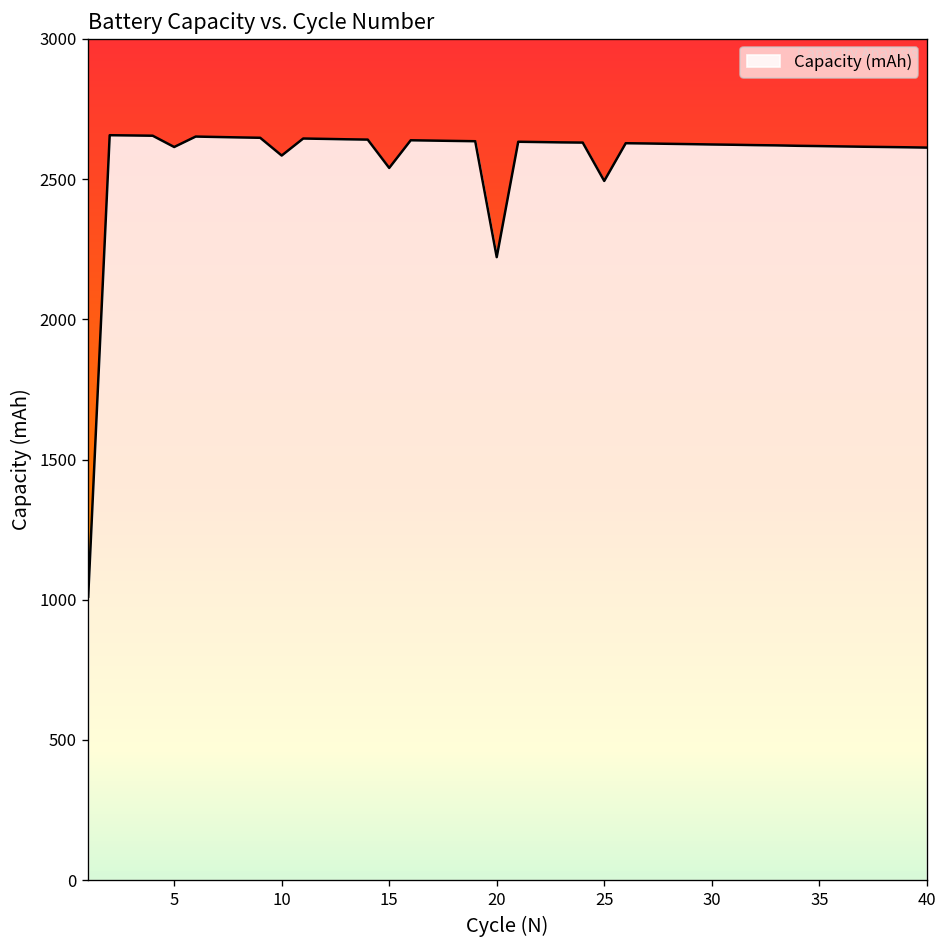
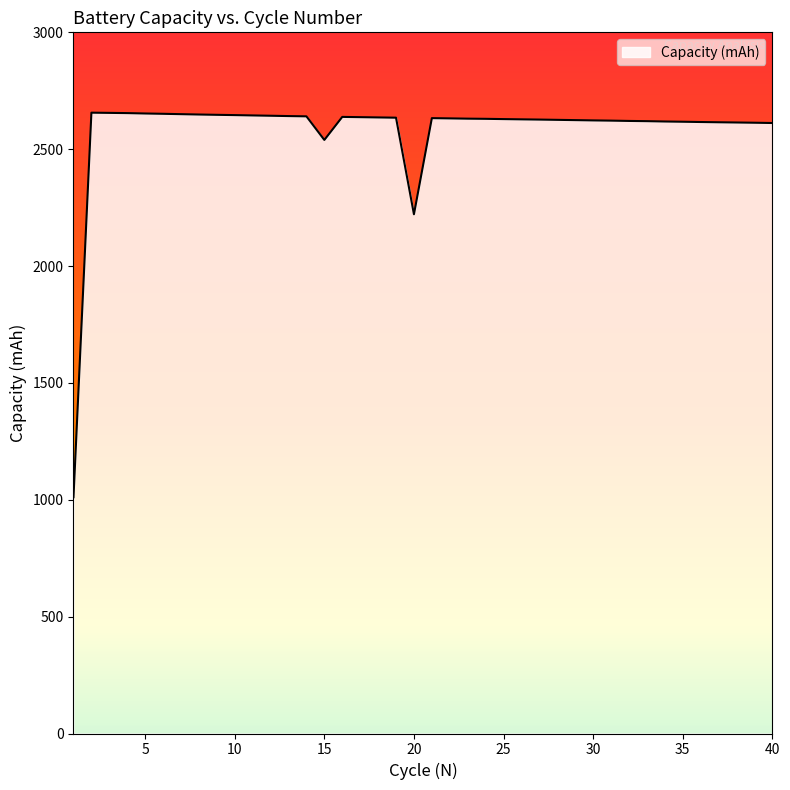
5: 2610 -> 2650
10: 2580 -> 2650
25: 2490 -> 2630
